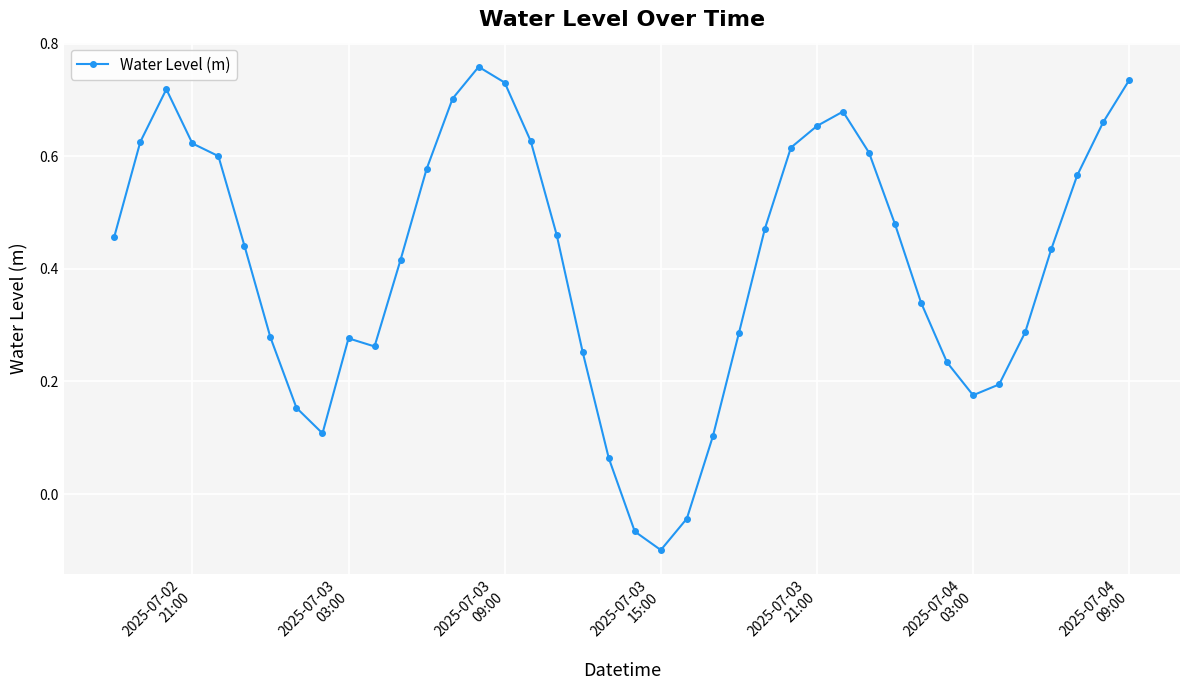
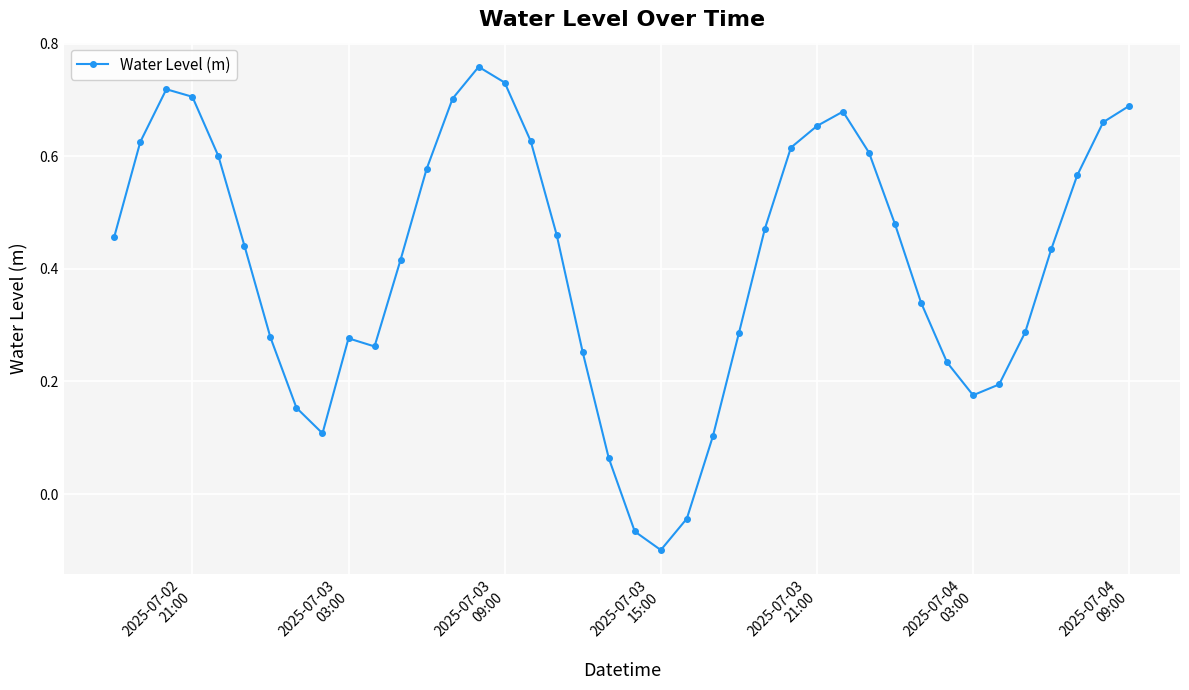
2025-07-02 21:00: 0.62 -> 0.71
2025-07-04 09:00: 0.74 -> 0.69
